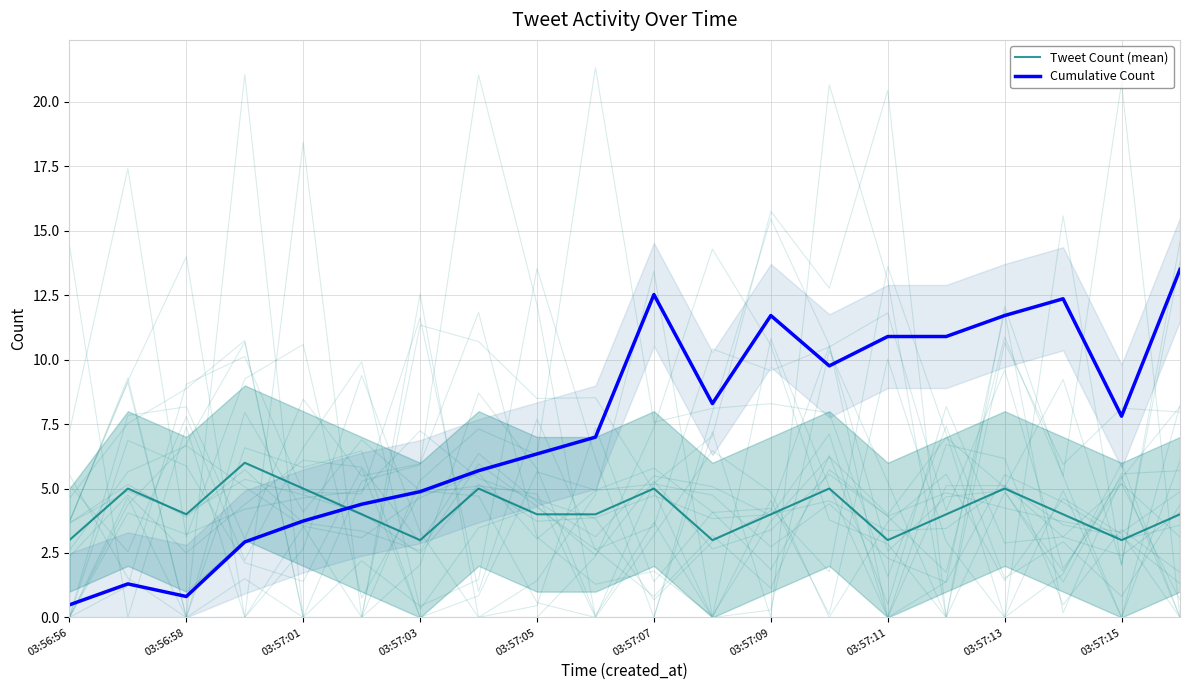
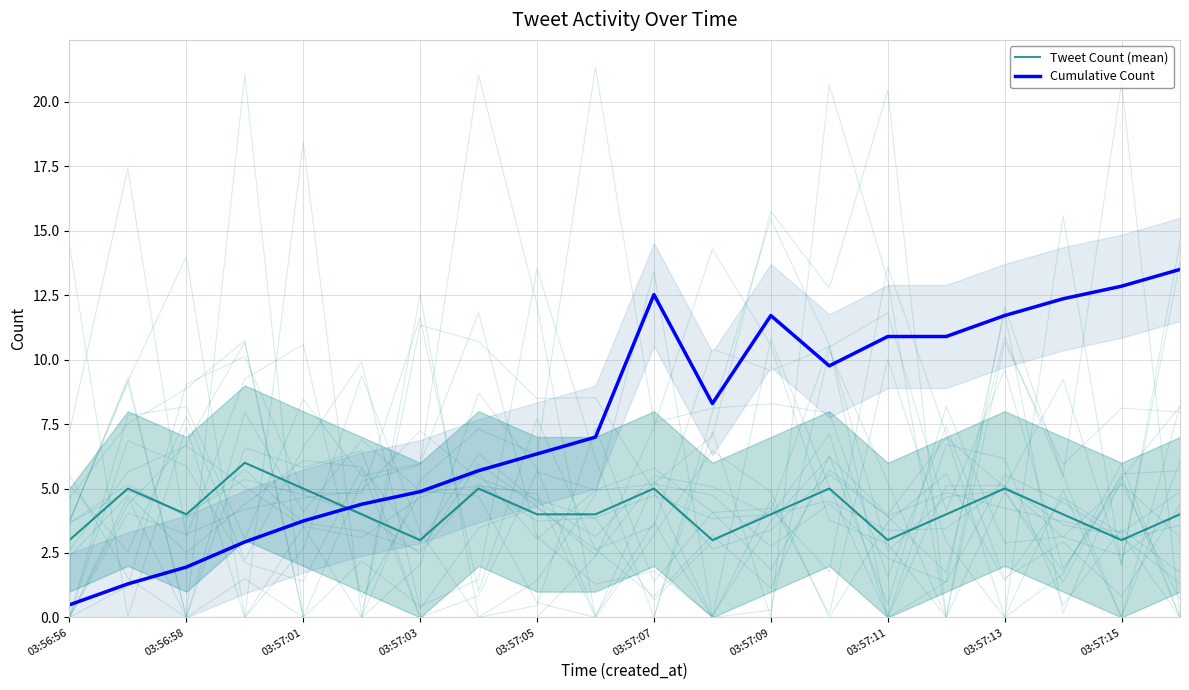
Cumulative Count, 03:56:58: 0.8 -> 2.0
Cumulative Count, 03:57:15: 7.8 -> 12.8
